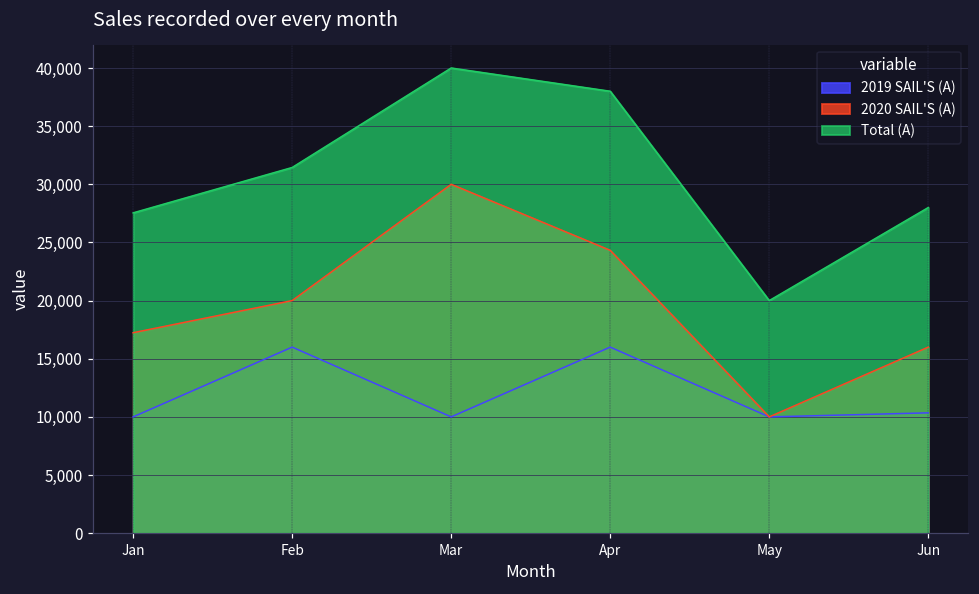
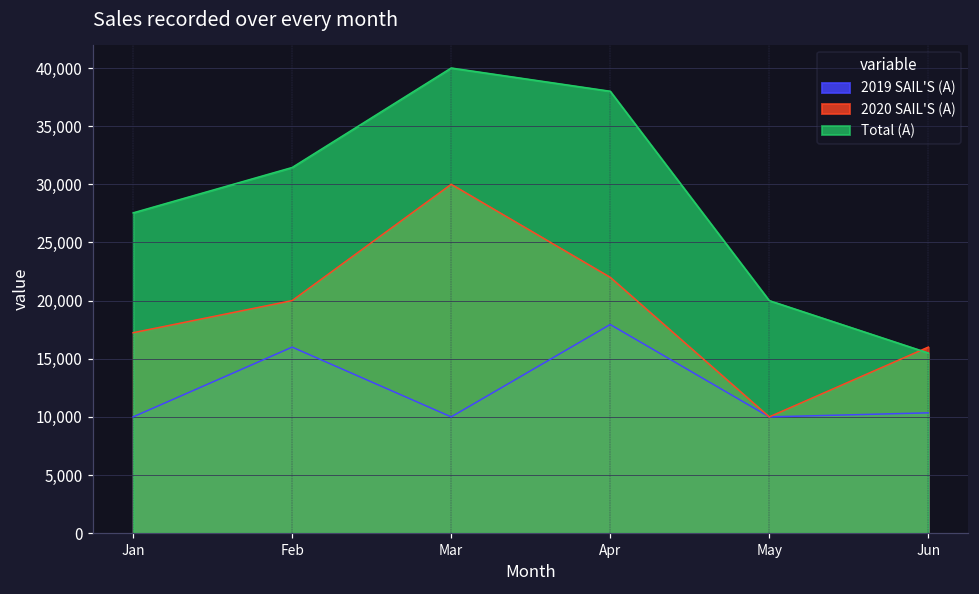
2019 SAIL'S (A), Apr: 16,000 -> 17,900
2020 SAIL'S (A), Apr: 24,300 -> 22,000
Total (A), Jun: 28,000 -> 15,500
